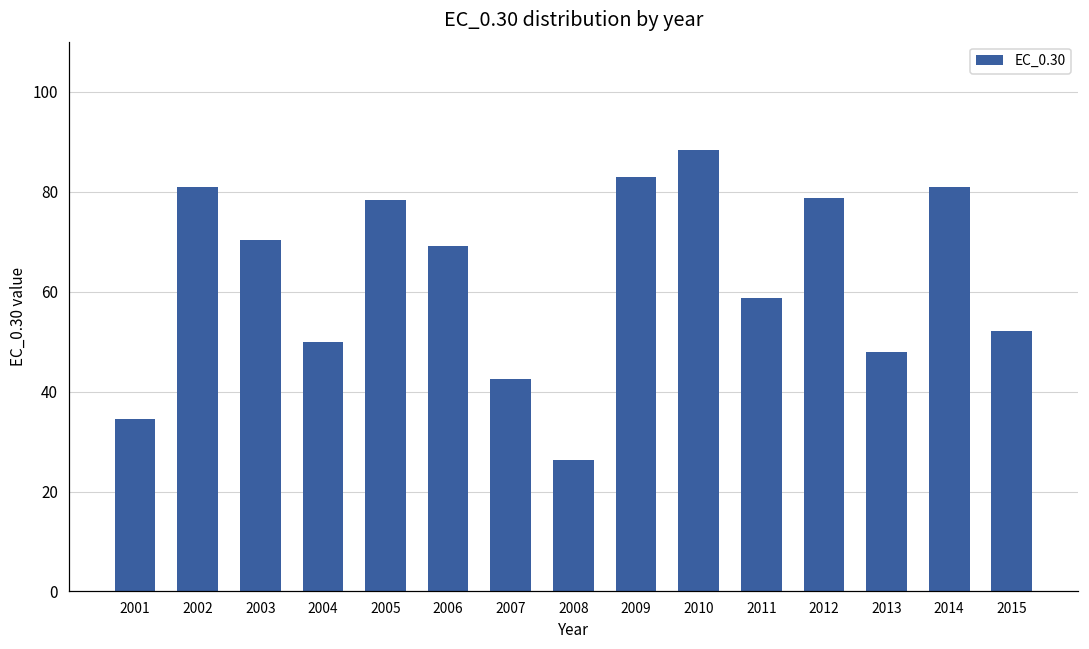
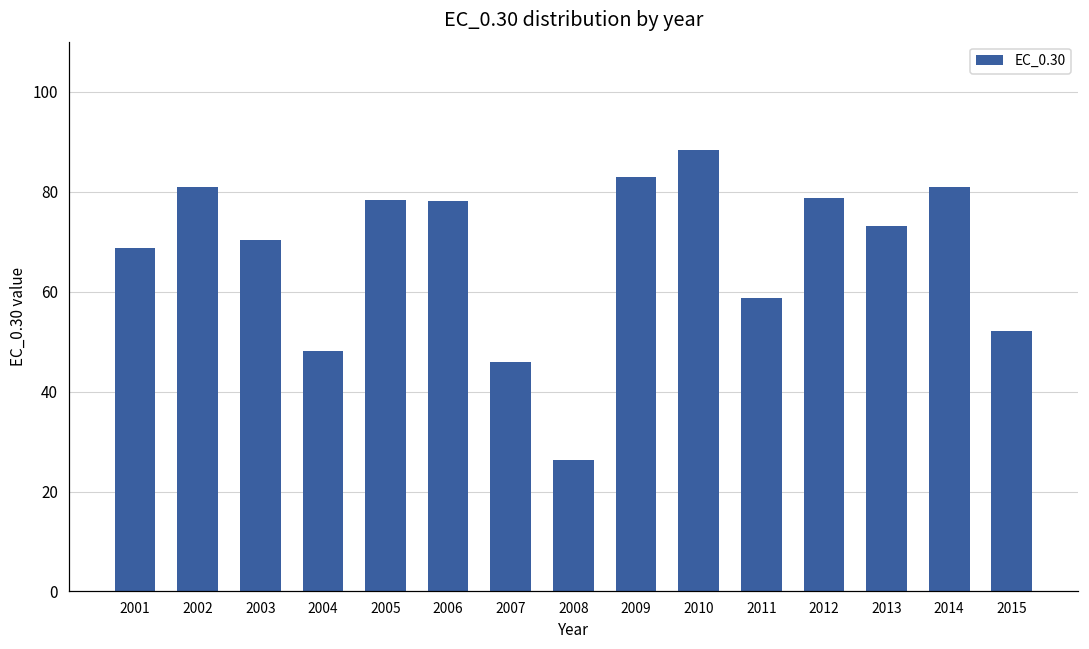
2001: 35 -> 69
2004: 50 -> 48
2006: 69 -> 78
2007: 43 -> 46
2013: 48 -> 73
